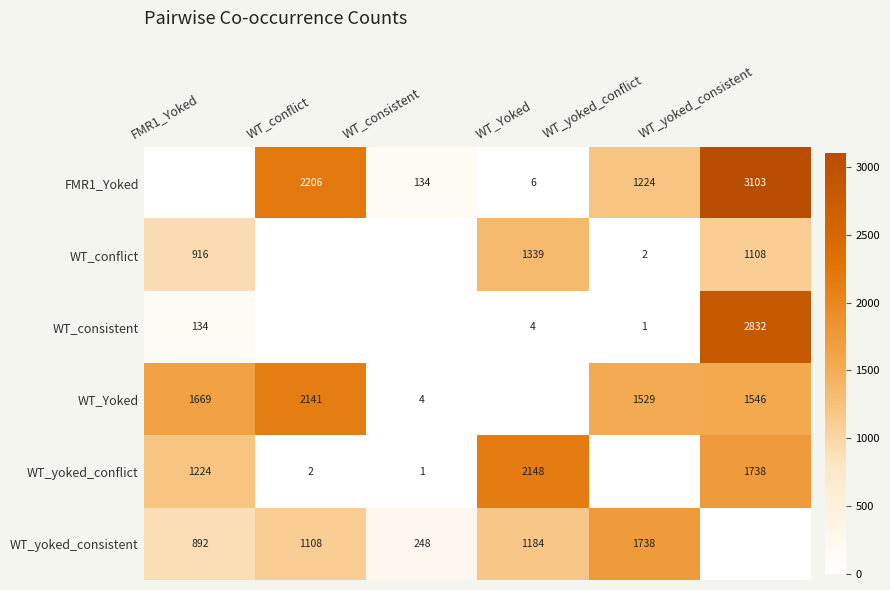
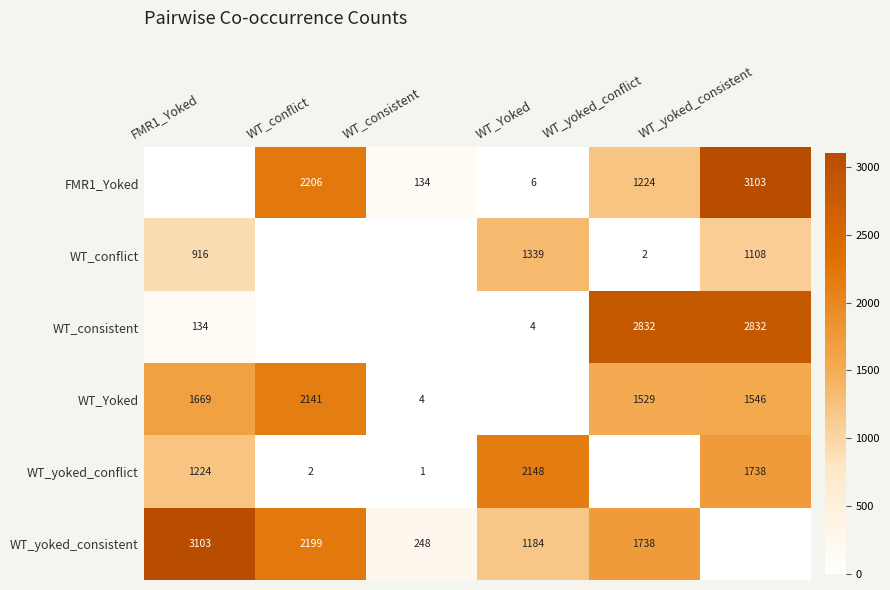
WT_consistent, WT_yoked_conflict: 1 -> 2832
WT_yoked_consistent, FMR1_Yoked: 892 -> 3103
WT_yoked_consistent, WT_conflict: 1108 -> 2199
